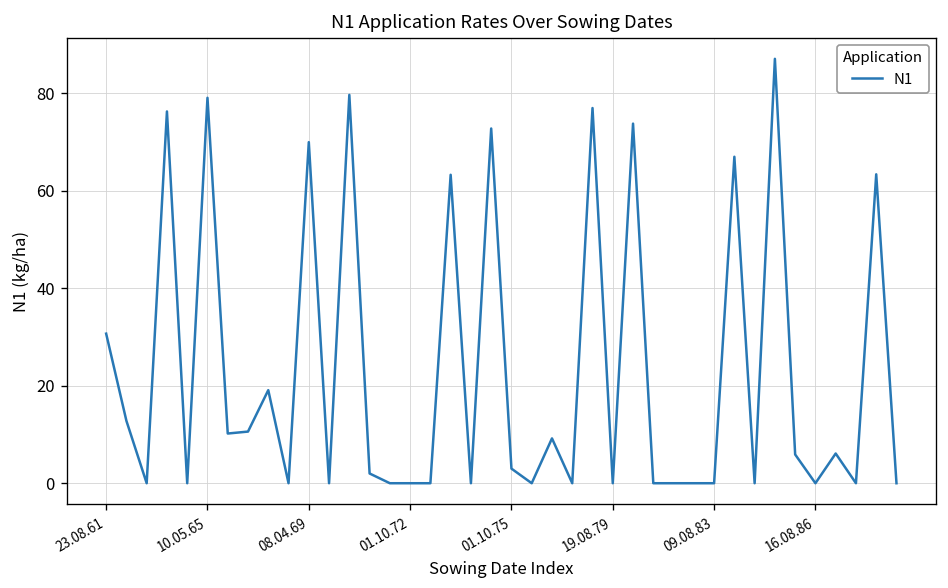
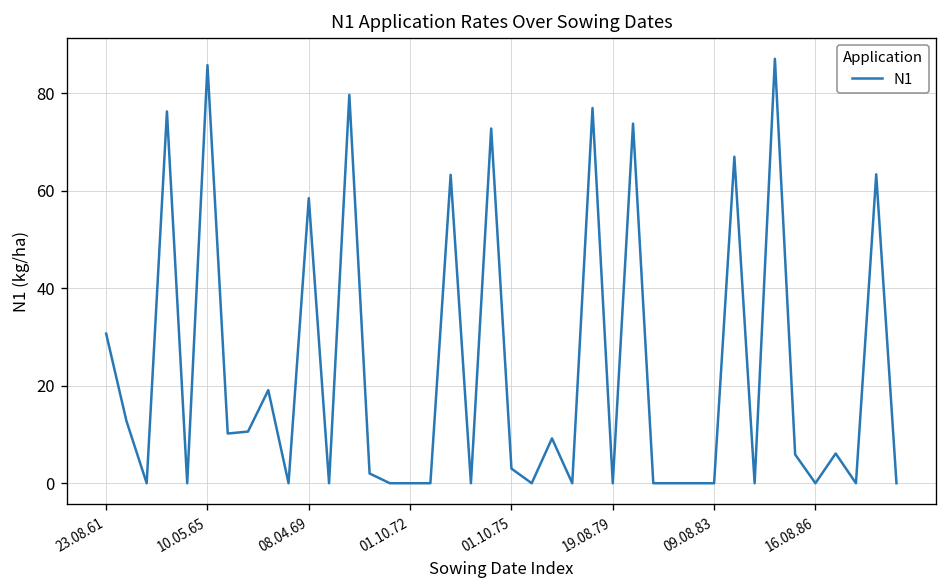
10.05.65: 79 -> 86
08.04.69: 70 -> 59
